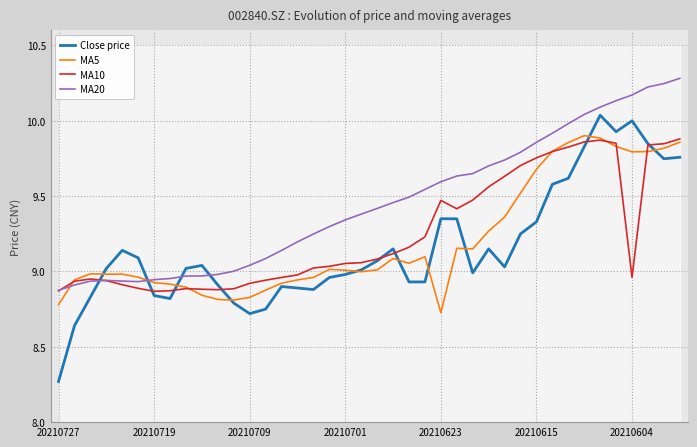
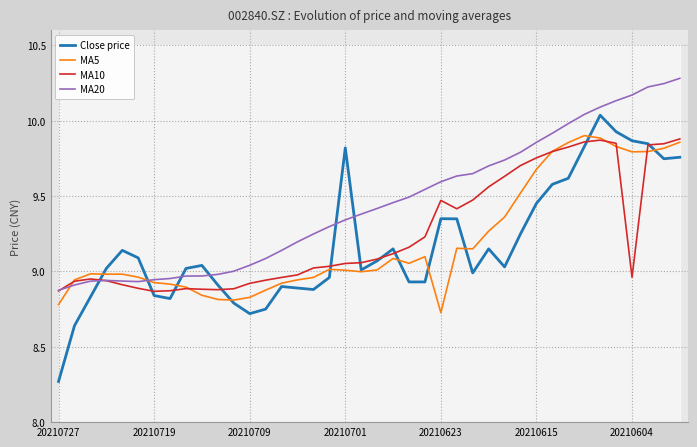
Close price, 20210701: 8.98 -> 9.82
Close price, 20210615: 9.33 -> 9.45
Close price, 20210604: 10.00 -> 9.87
